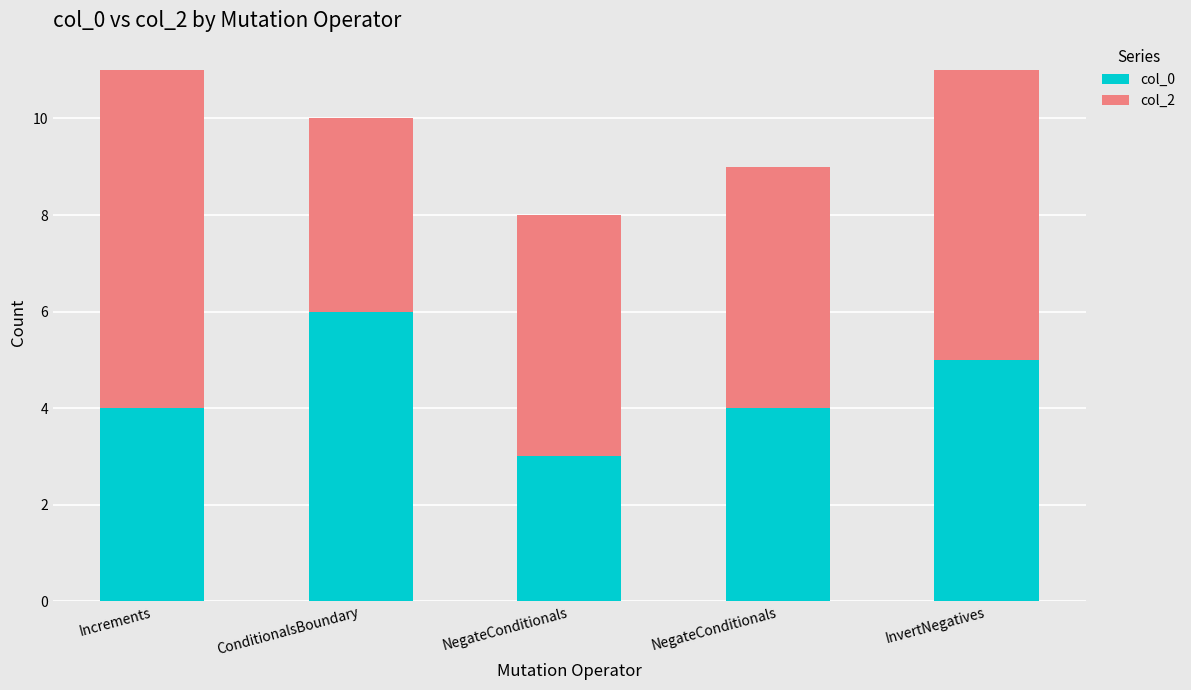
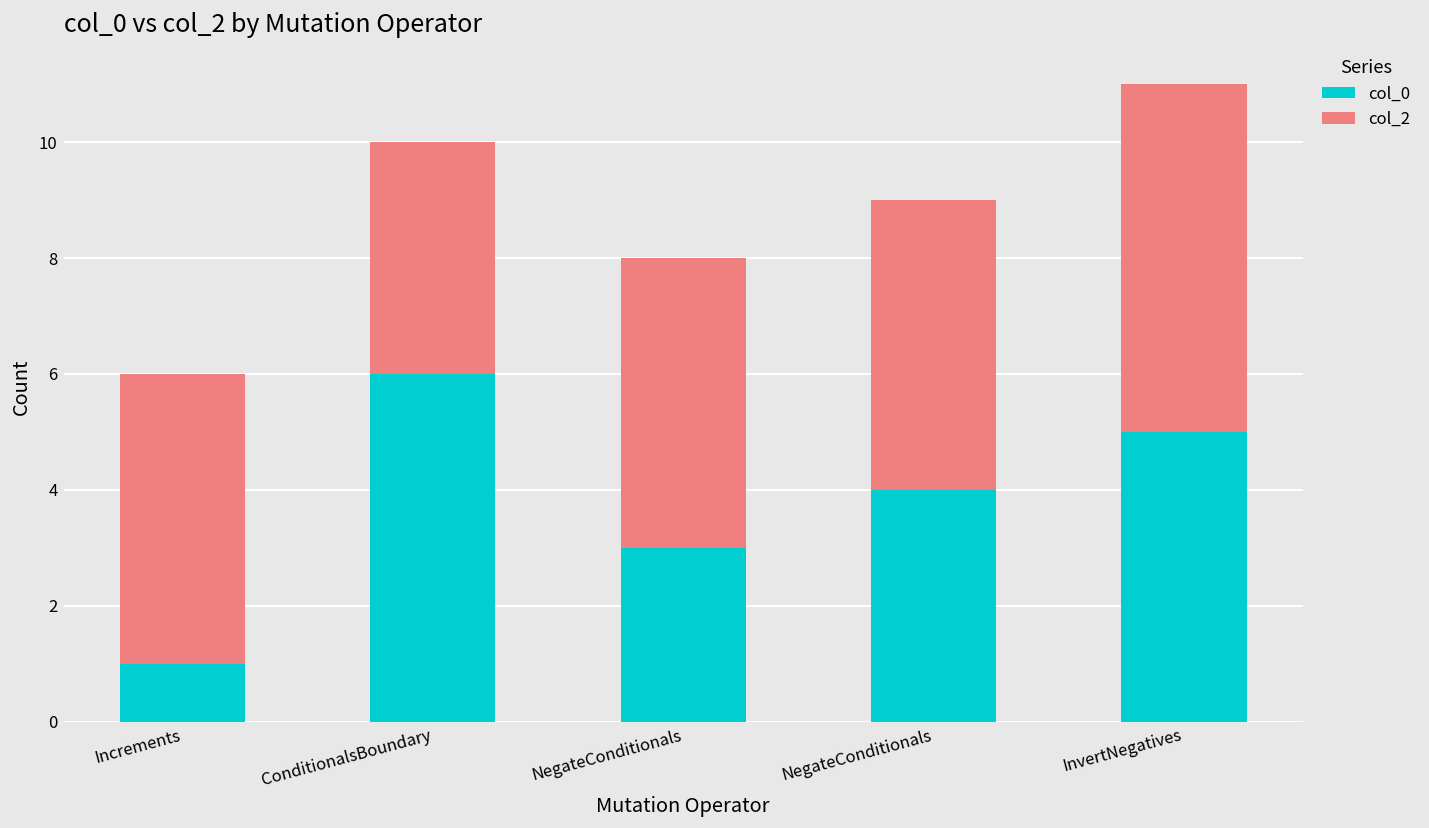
col_0, Increments: 4 -> 1
col_2, Increments: 7 -> 5
